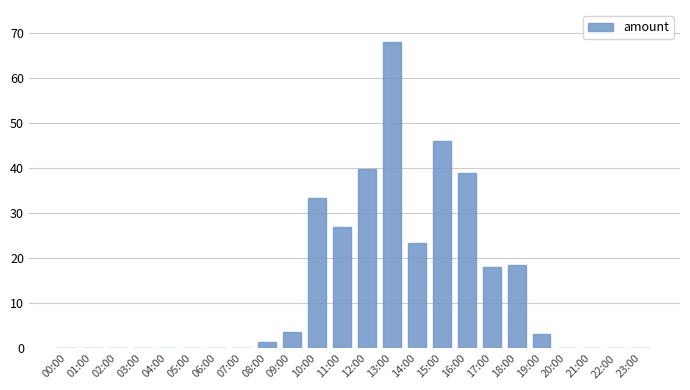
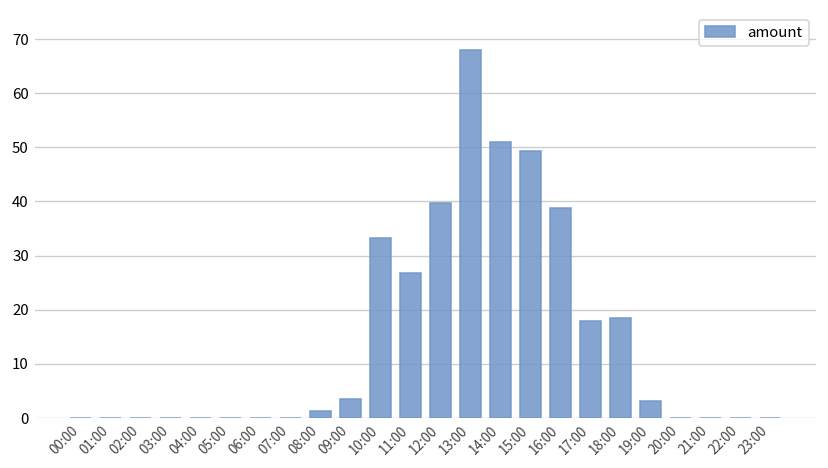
14:00: 23 -> 51
15:00: 46 -> 49
